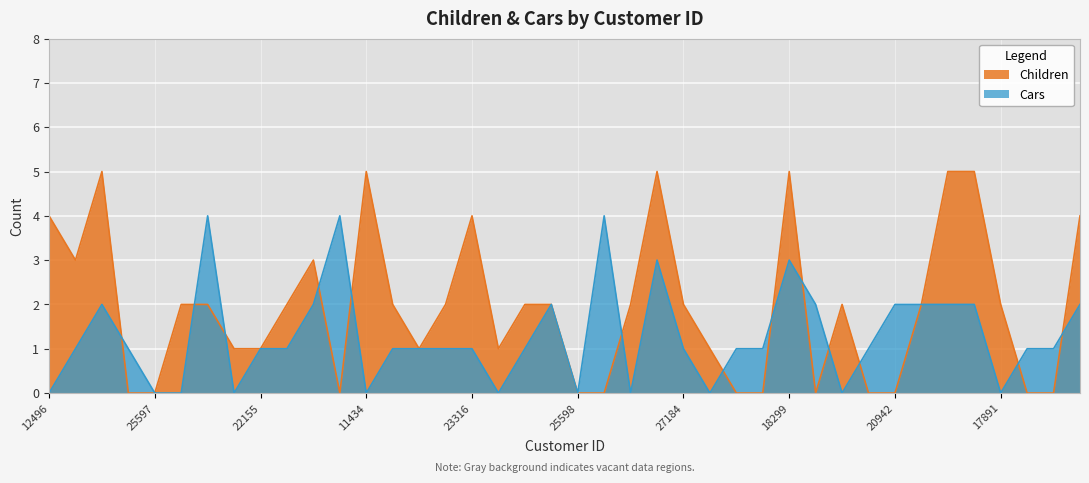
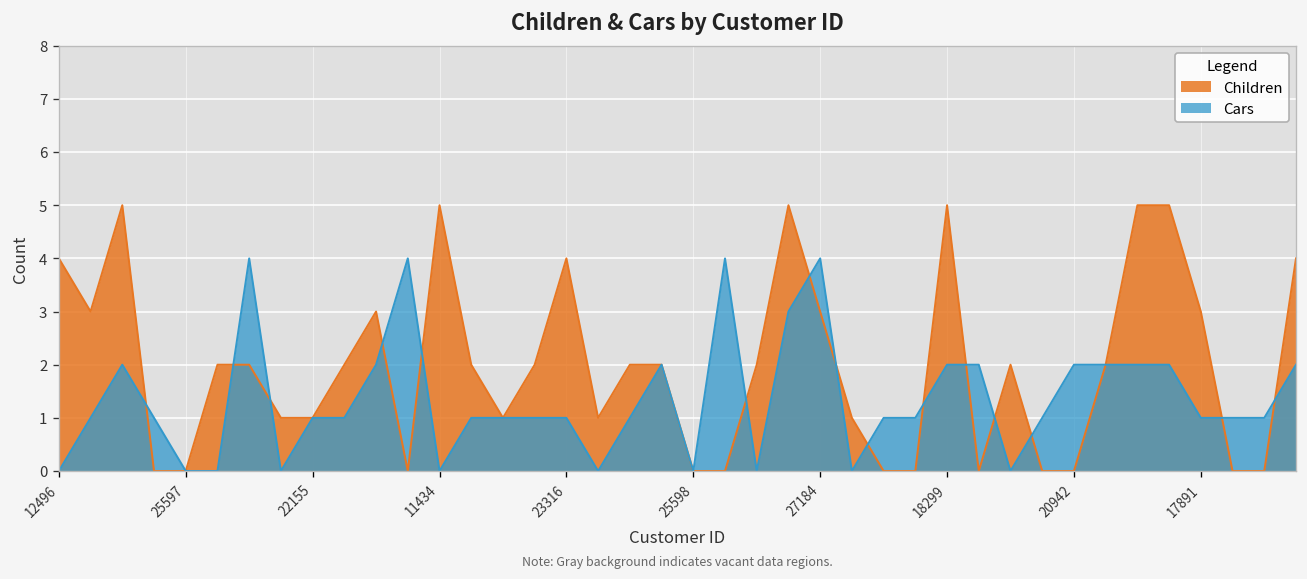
Children, 27184: 2 -> 3
Cars, 27184: 1 -> 4
Cars, 18299: 3 -> 2
Children, 17891: 2 -> 3
Cars, 17891: 0 -> 1
